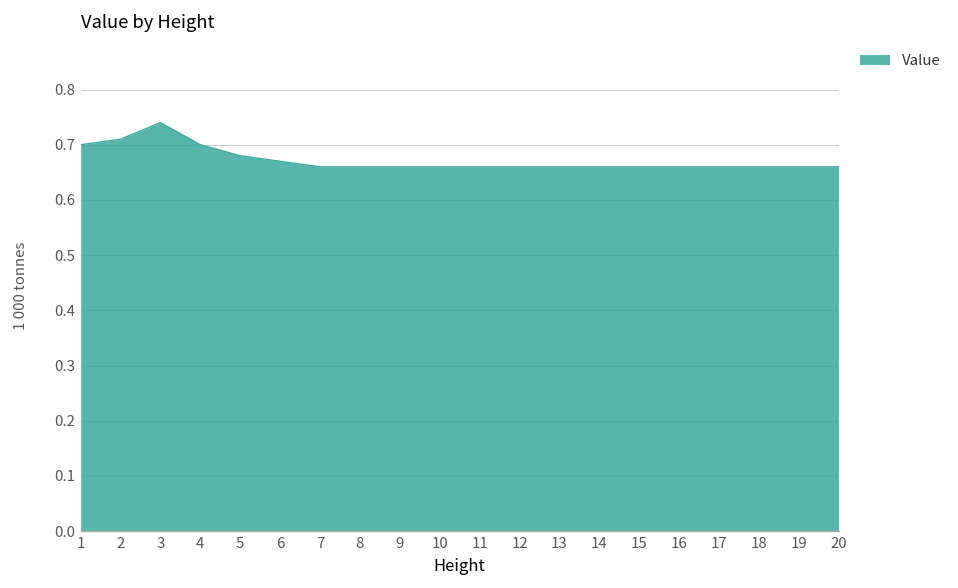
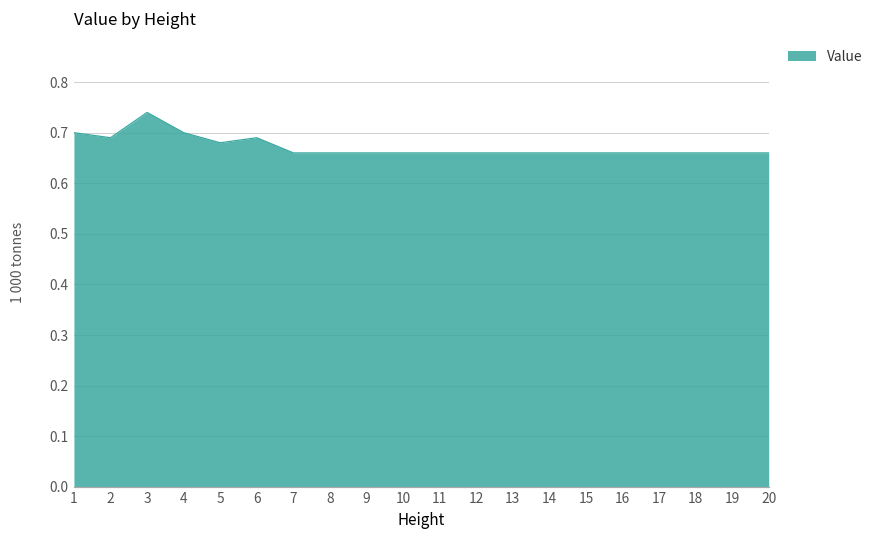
2: 0.71 -> 0.69
6: 0.67 -> 0.69
